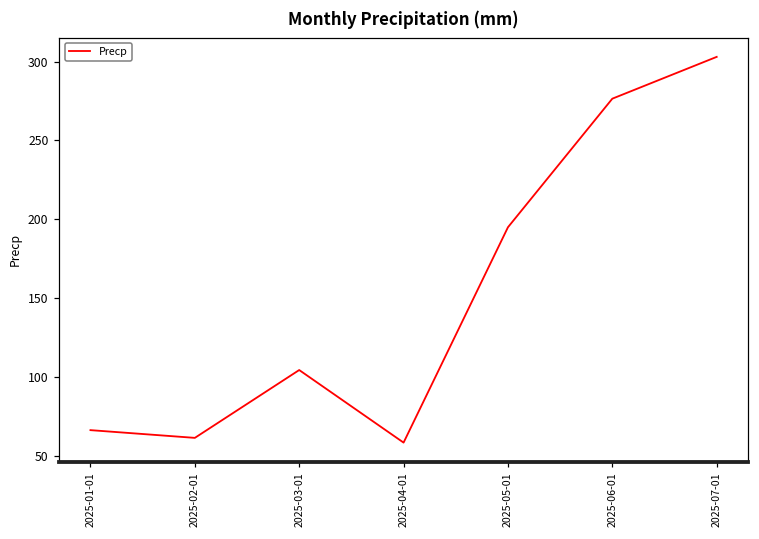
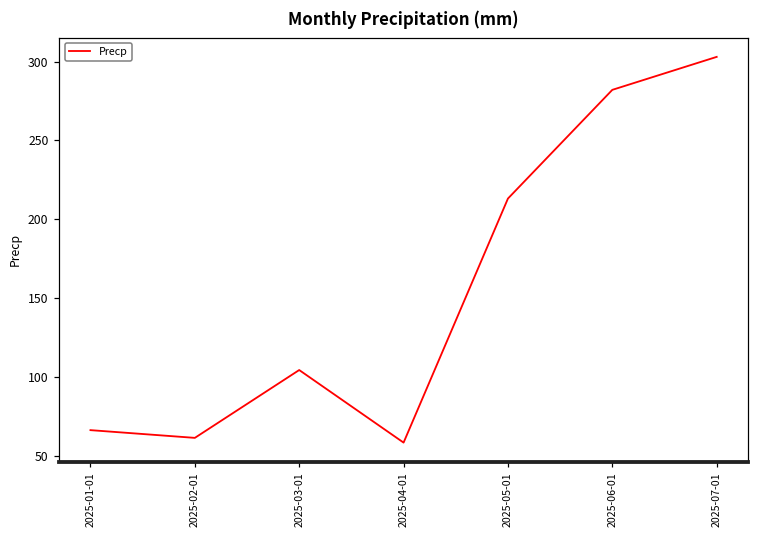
2025-05-01: 195 -> 213
2025-06-01: 277 -> 282
